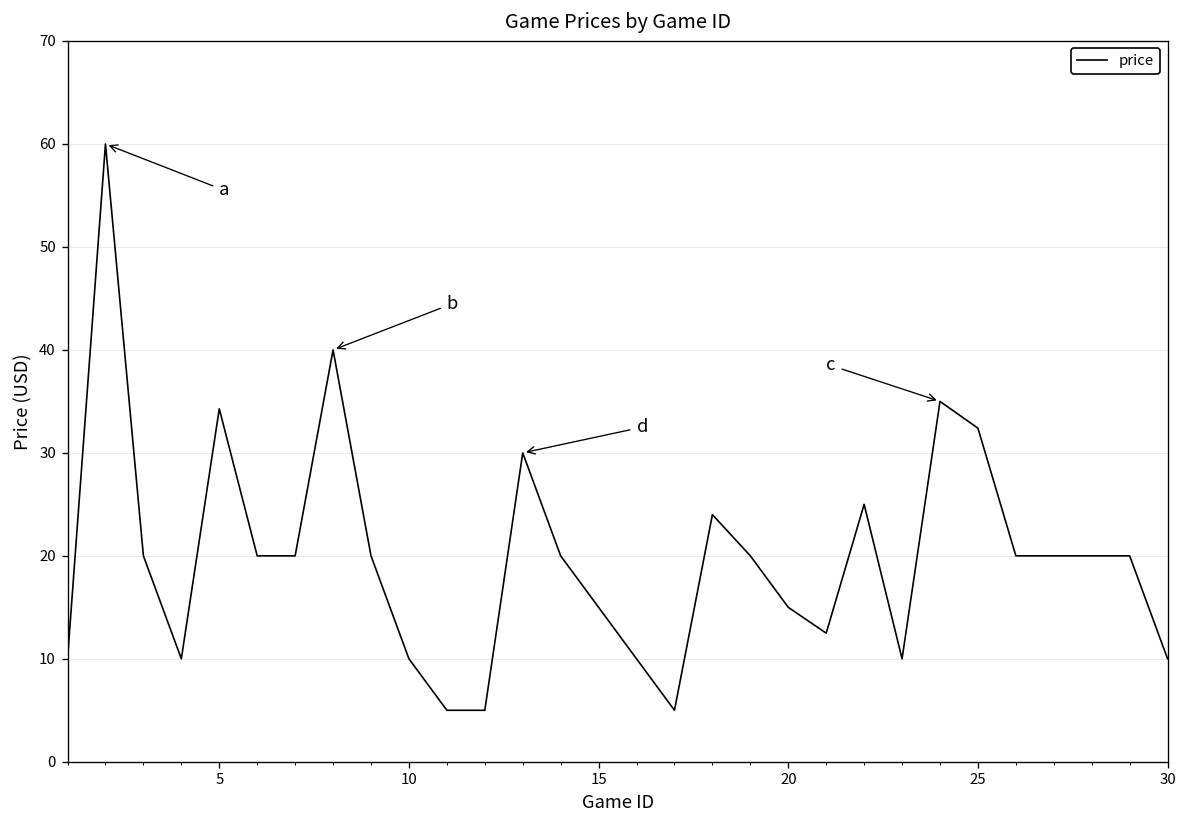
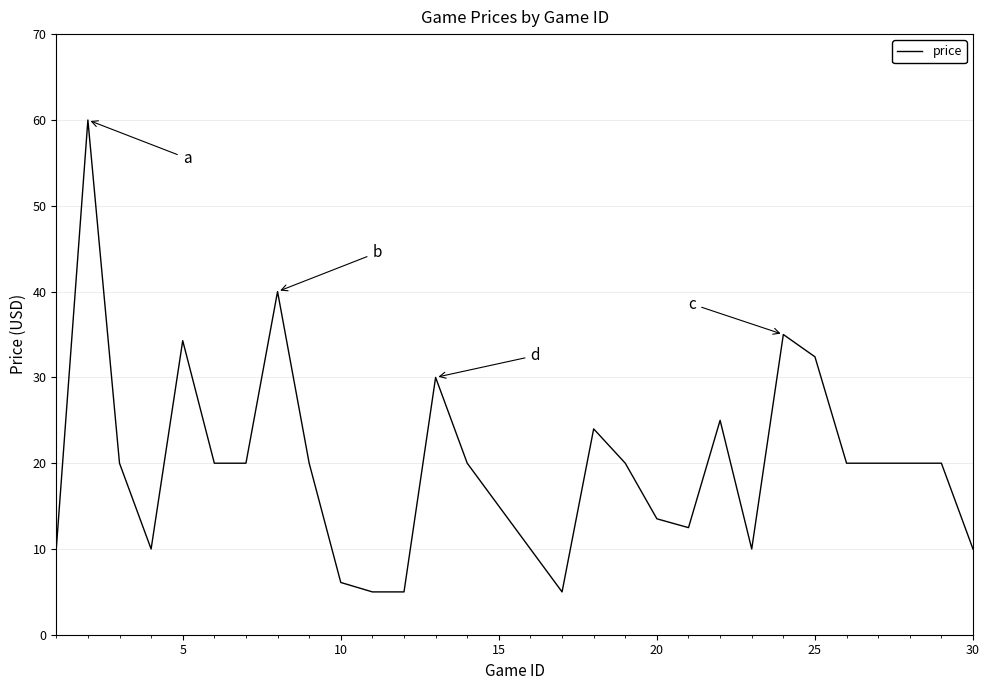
10: 10 -> 6
20: 15 -> 14
